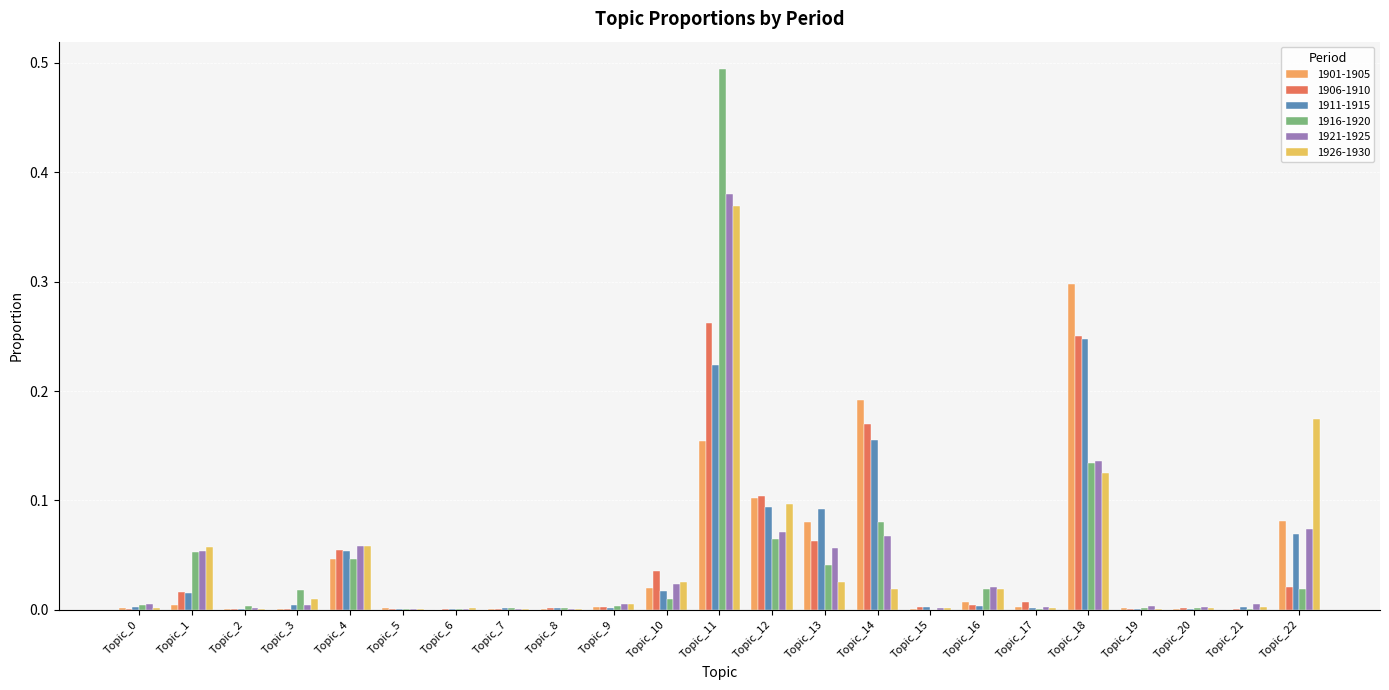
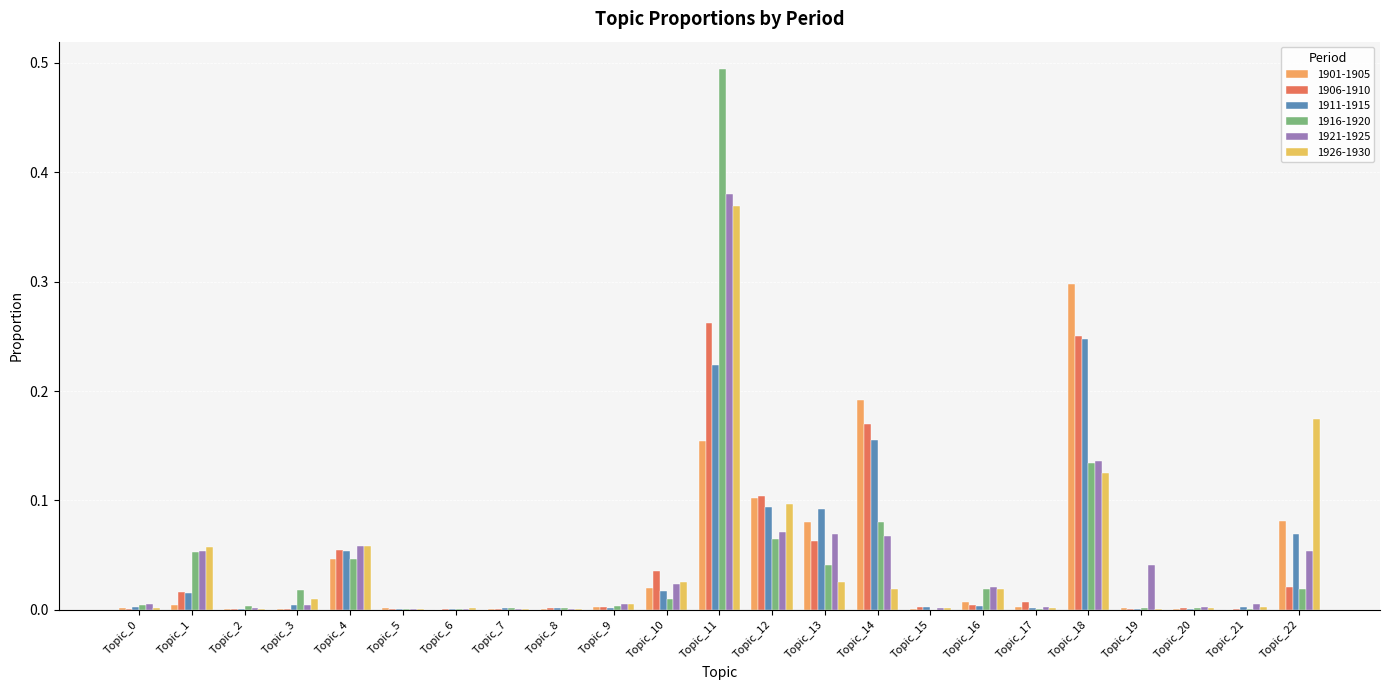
1921-1925, Topic_13: 0.056 -> 0.069
1921-1925, Topic_19: 0.003 -> 0.041
1921-1925, Topic_22: 0.074 -> 0.053
